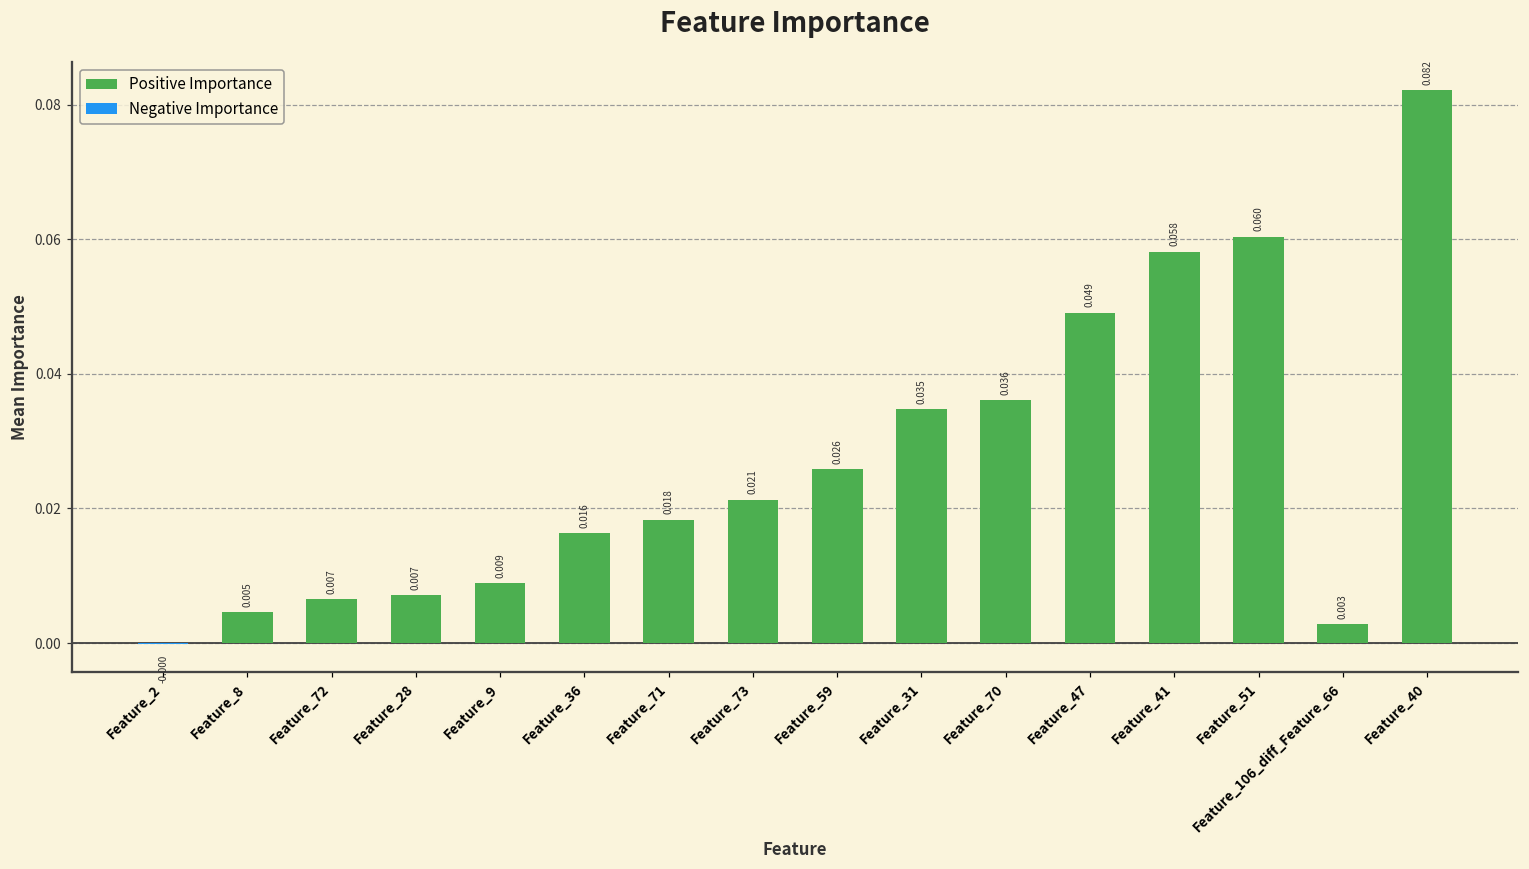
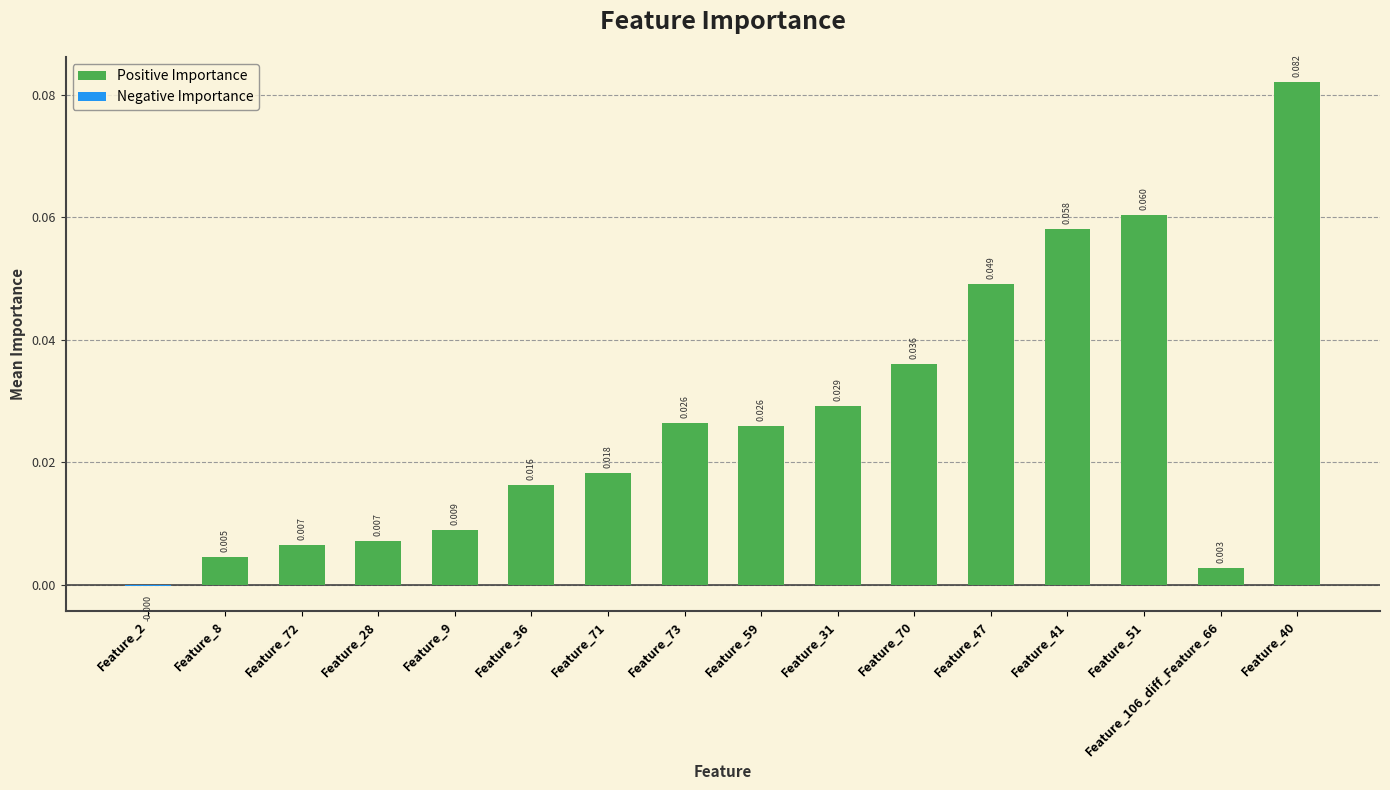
Positive Importance, Feature_73: 0.021 -> 0.026
Positive Importance, Feature_31: 0.035 -> 0.029
